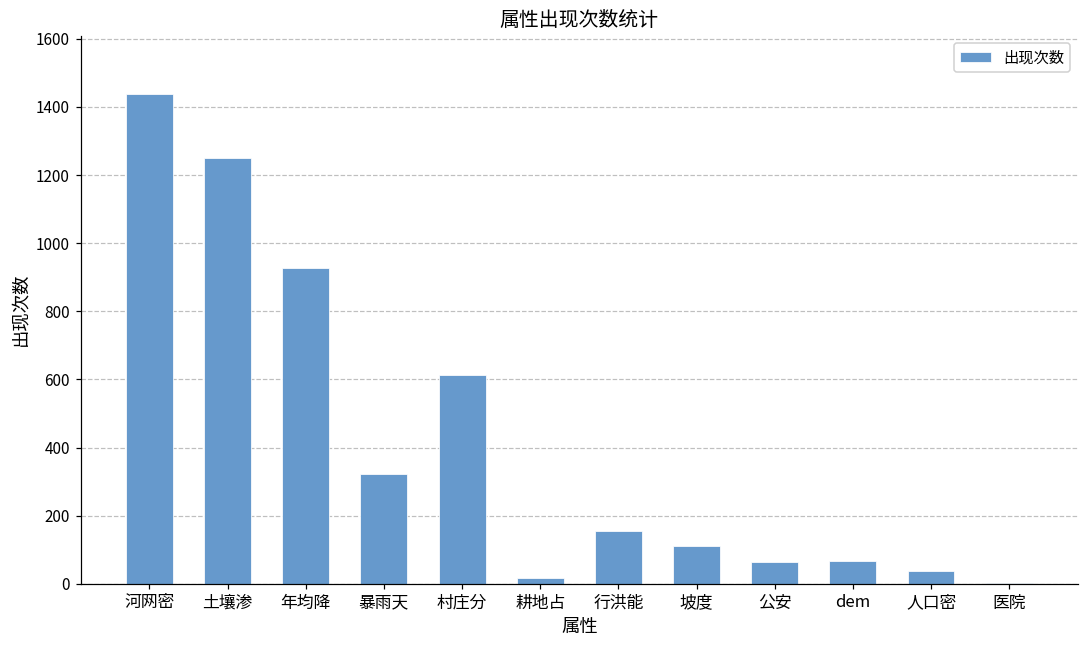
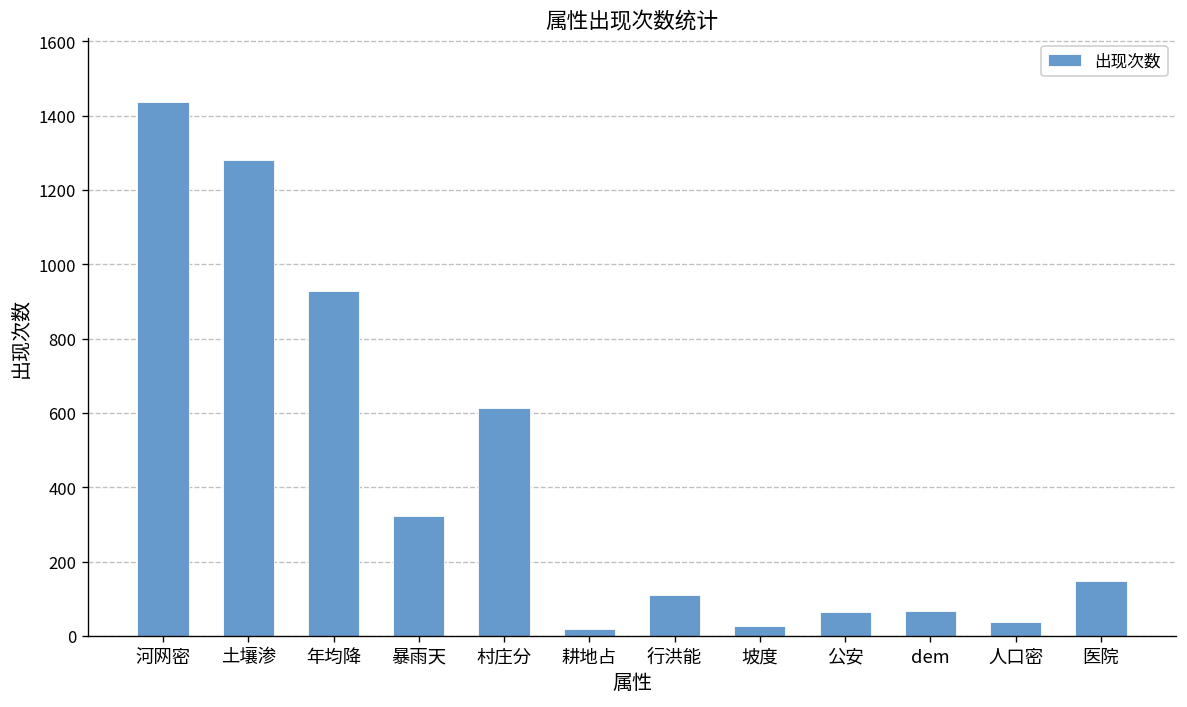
土壤渗: 1250 -> 1280
行洪能: 150 -> 110
坡度: 110 -> 30
医院: 0 -> 150
